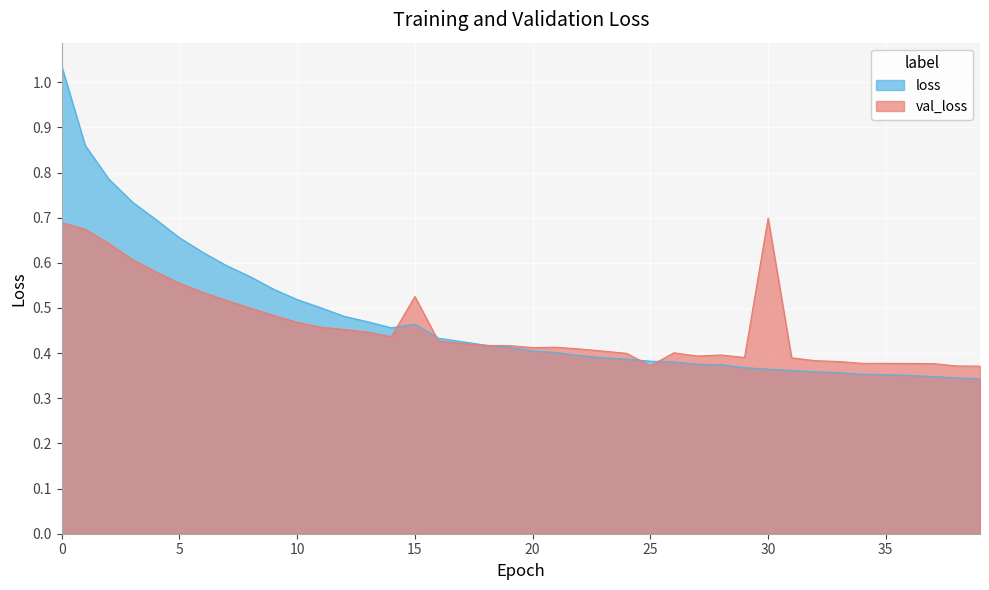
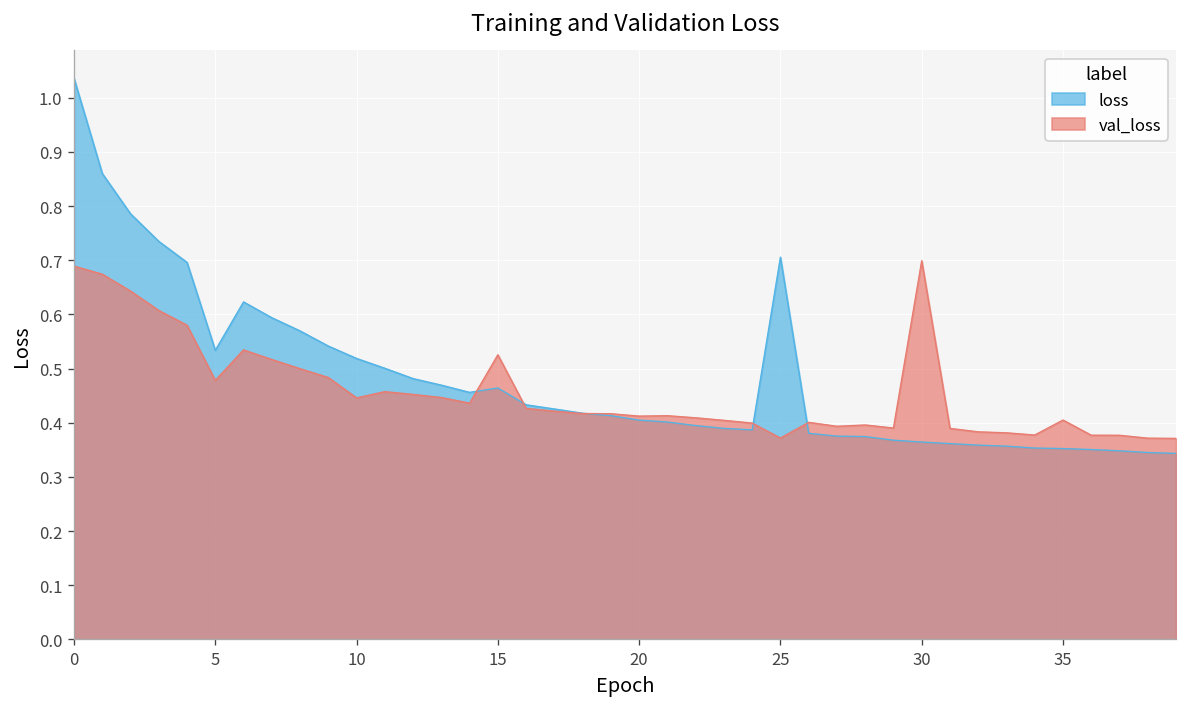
loss, 5: 0.66 -> 0.53
val_loss, 5: 0.55 -> 0.48
val_loss, 10: 0.47 -> 0.45
loss, 25: 0.38 -> 0.71
val_loss, 35: 0.38 -> 0.40
